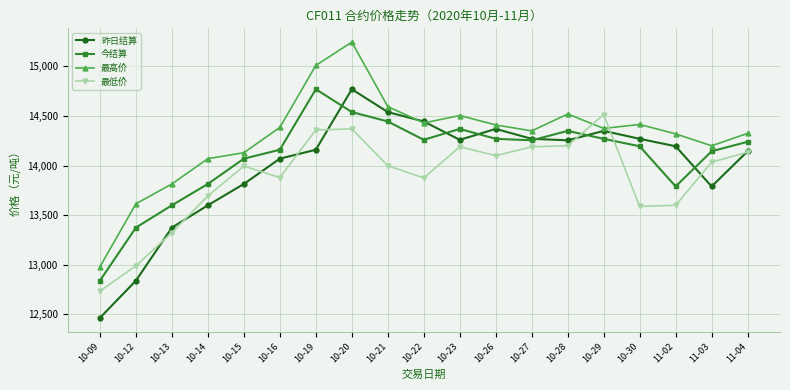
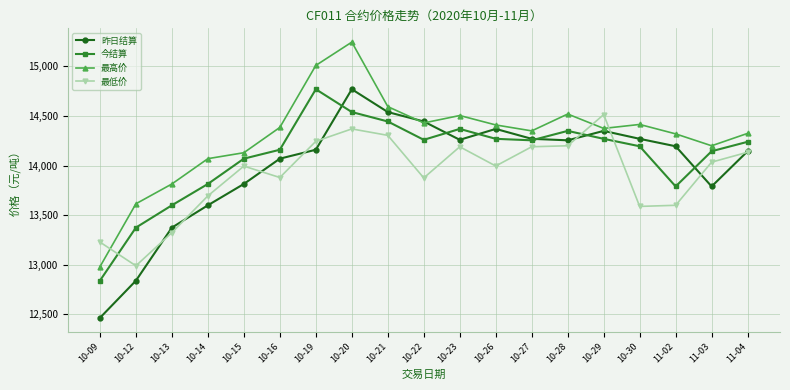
最低价, 10-09: 12,700 -> 13,200
最低价, 10-19: 14,400 -> 14,200
最低价, 10-21: 14,000 -> 14,300
最低价, 10-26: 14,100 -> 14,000
